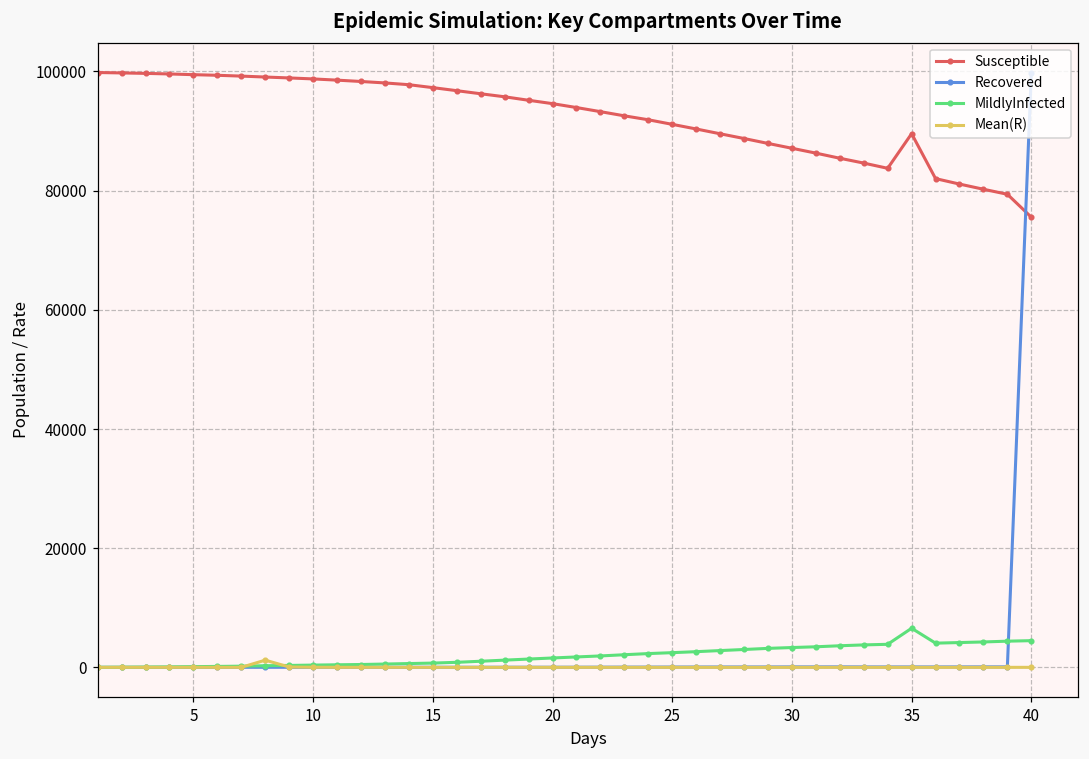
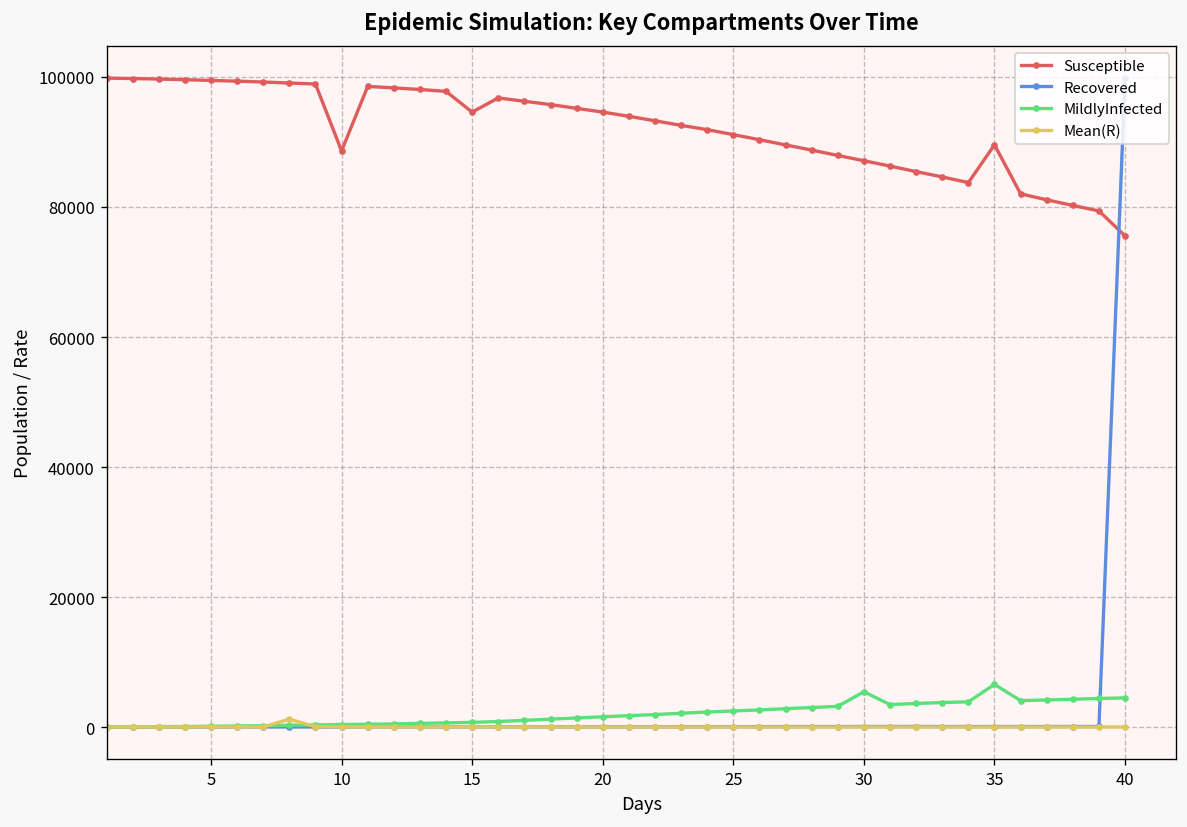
Susceptible, 10: 99000 -> 89000
Susceptible, 15: 97000 -> 95000
MildlyInfected, 30: 3000 -> 5000
